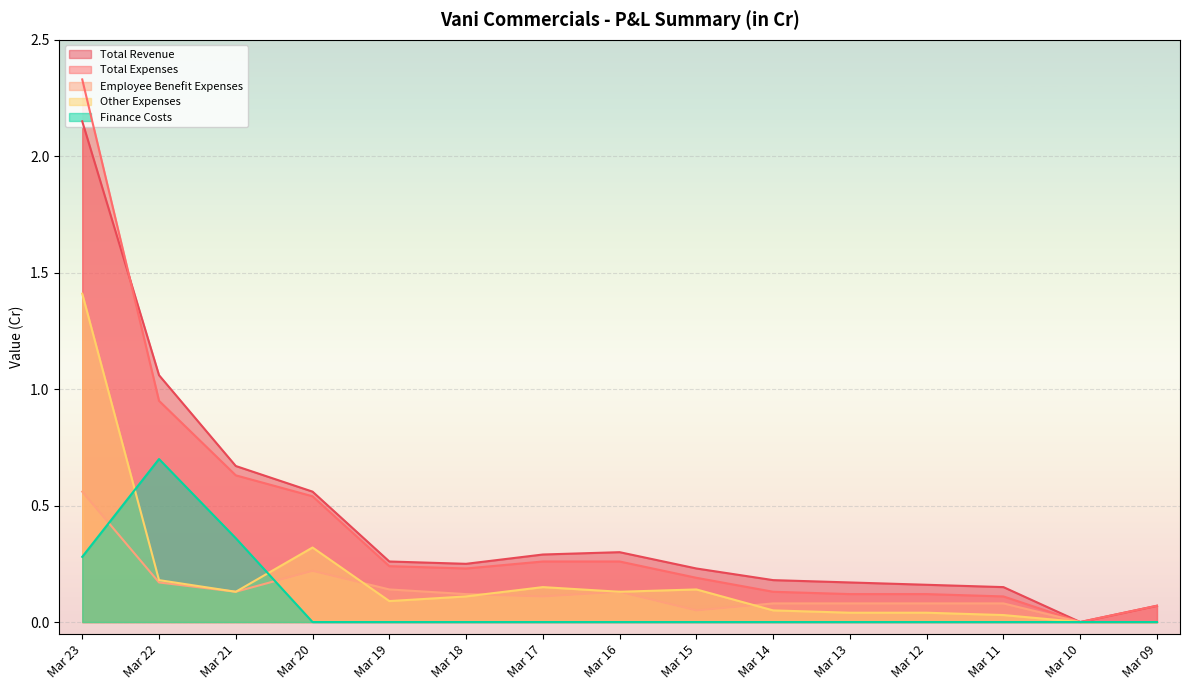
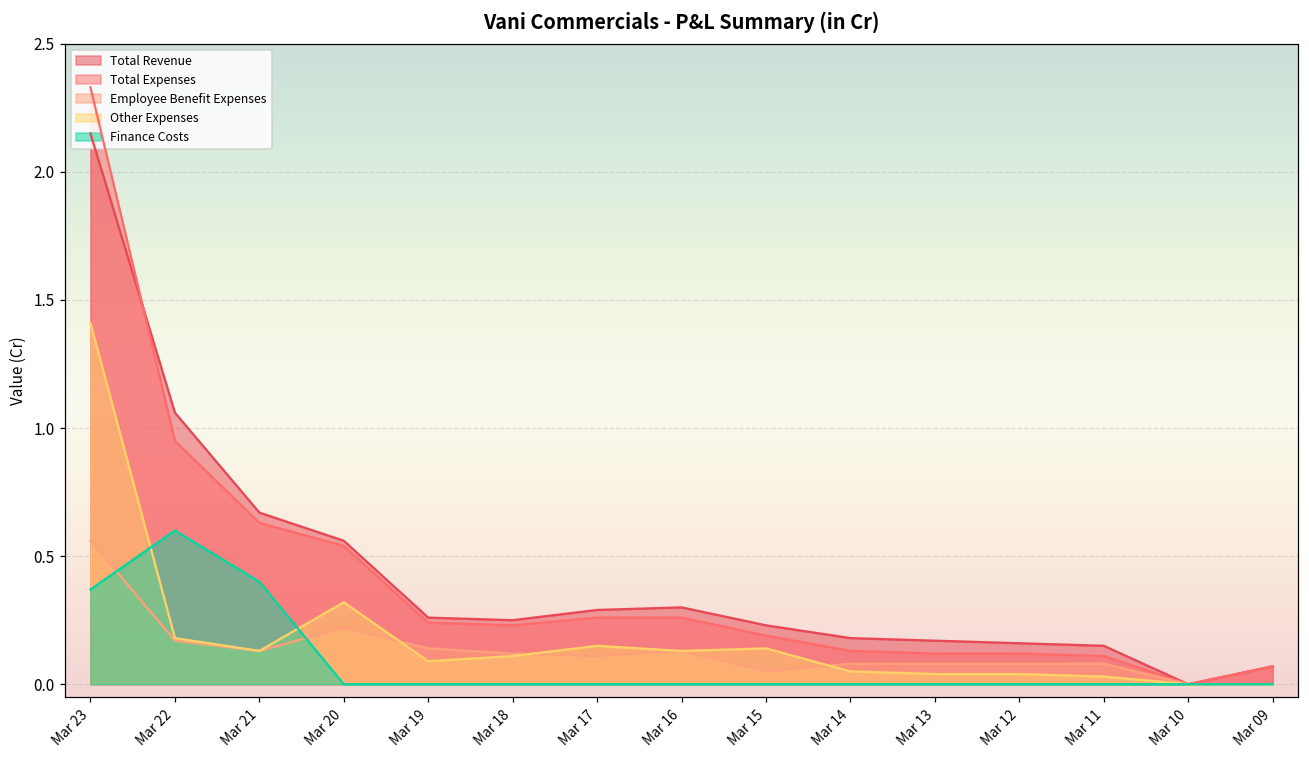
Finance Costs, Mar 23: 0.28 -> 0.37
Finance Costs, Mar 22: 0.7 -> 0.6
Finance Costs, Mar 21: 0.36 -> 0.40
